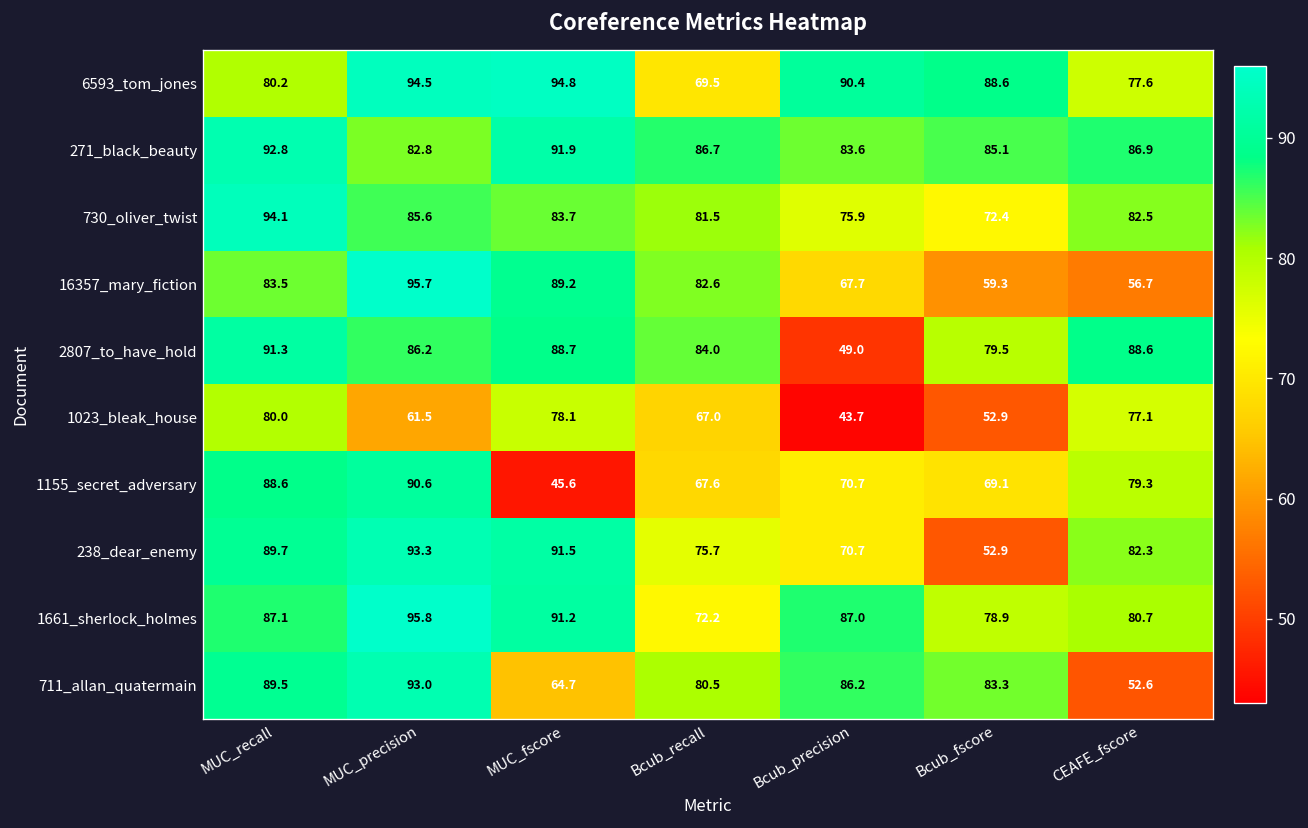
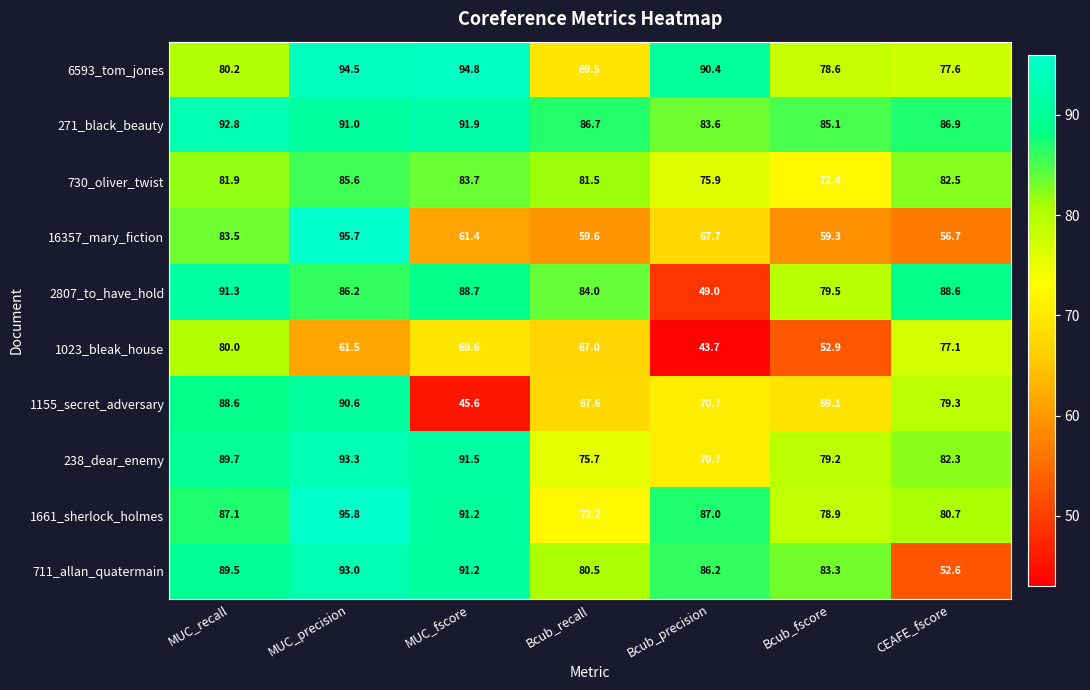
6593_tom_jones, Bcub_fscore: 88.6 -> 78.6
271_black_beauty, MUC_precision: 82.8 -> 91.0
730_oliver_twist, MUC_recall: 94.1 -> 81.9
16357_mary_fiction, MUC_fscore: 89.2 -> 61.4
16357_mary_fiction, Bcub_recall: 82.6 -> 59.6
1023_bleak_house, MUC_fscore: 78.1 -> 69.6
238_dear_enemy, Bcub_fscore: 52.9 -> 79.2
711_allan_quatermain, MUC_fscore: 64.7 -> 91.2
